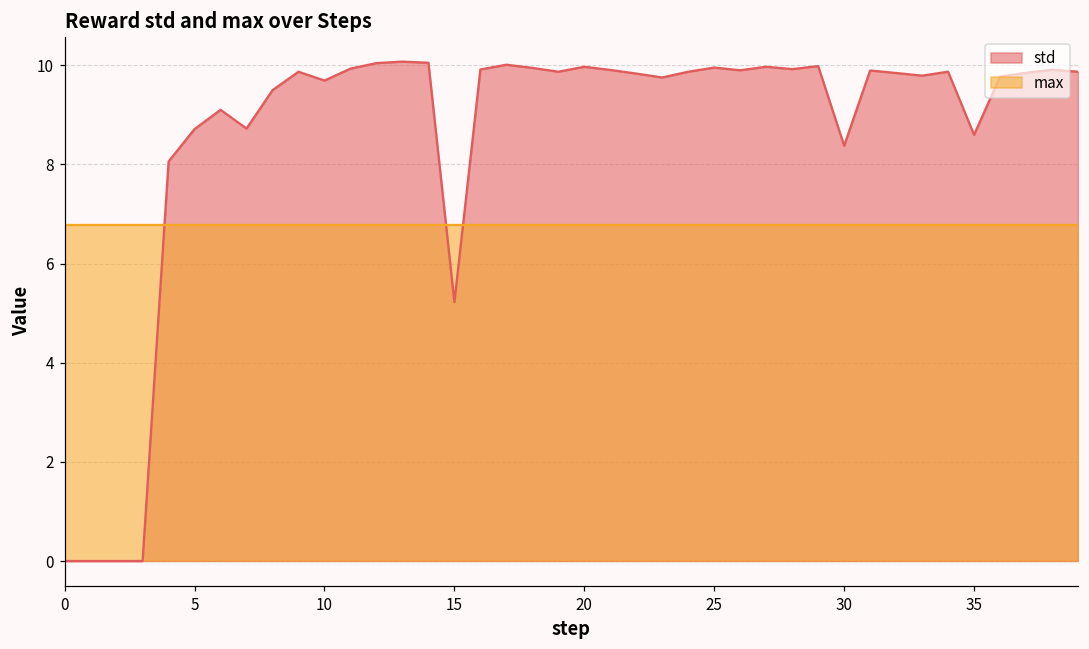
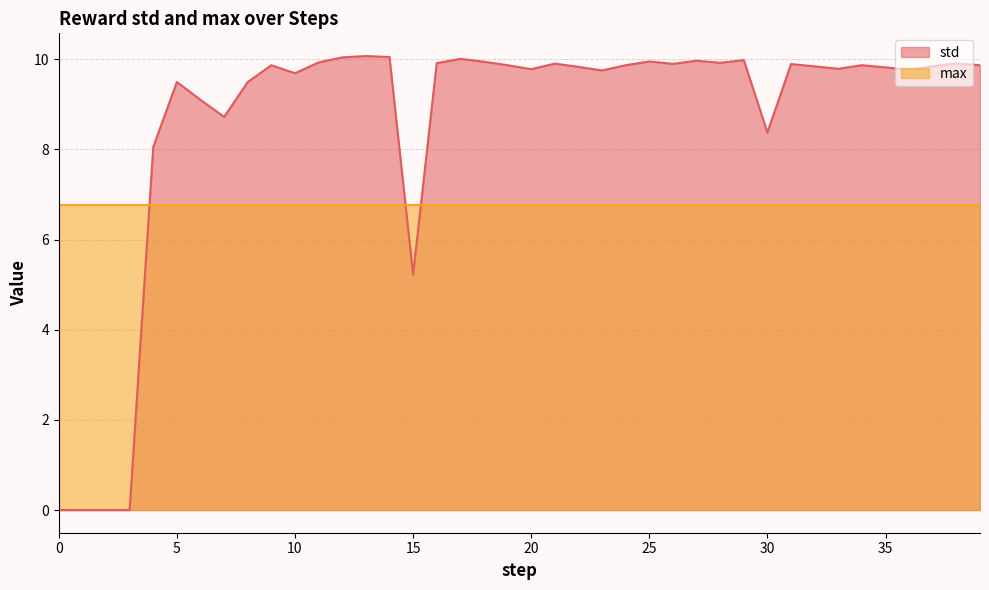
std, 5: 8.7 -> 9.5
std, 20: 10.0 -> 9.8
std, 35: 8.6 -> 9.8
